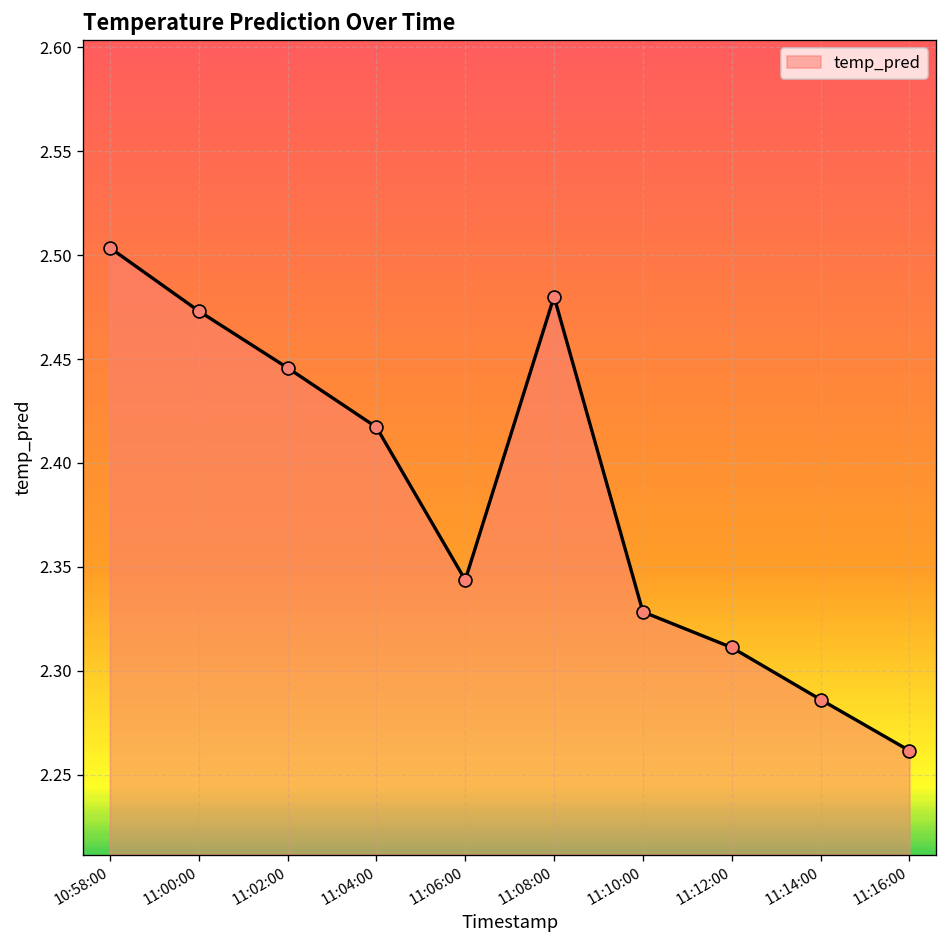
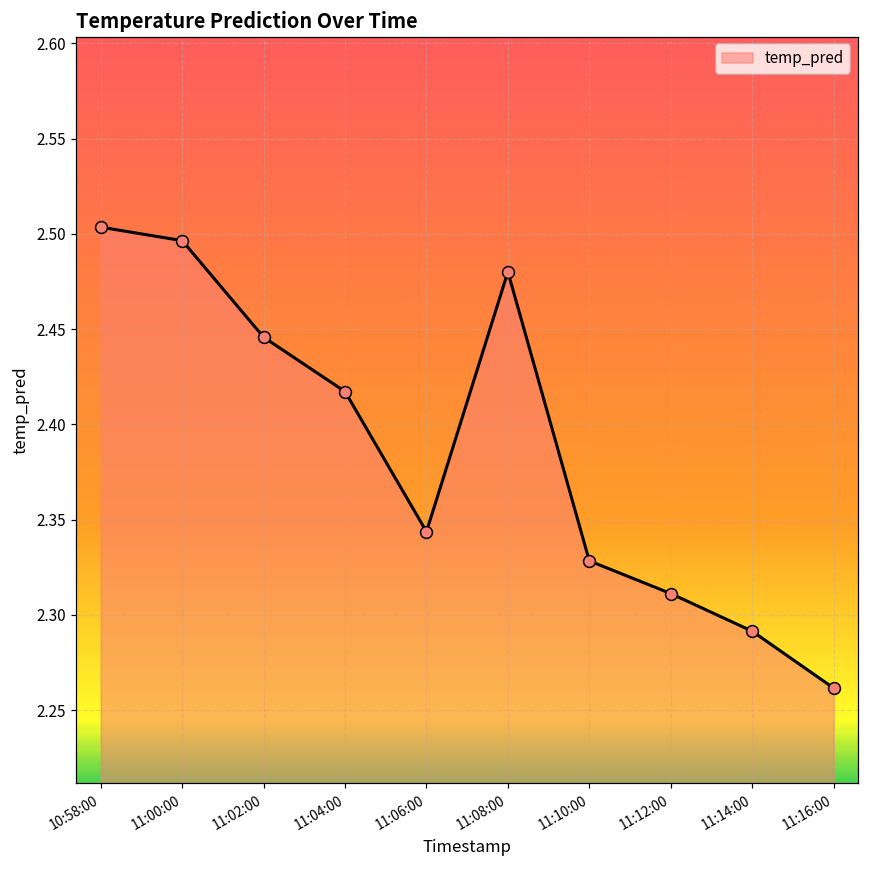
11:00:00: 2.473 -> 2.496
11:14:00: 2.286 -> 2.291
